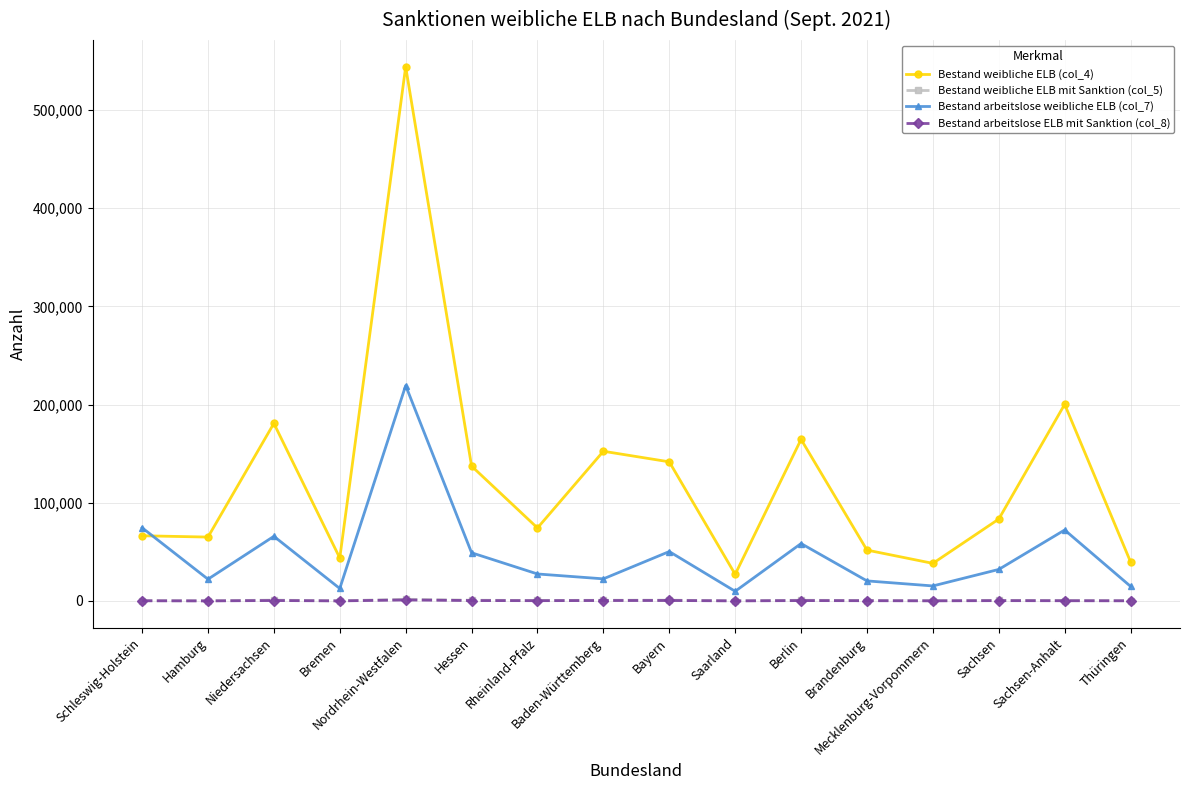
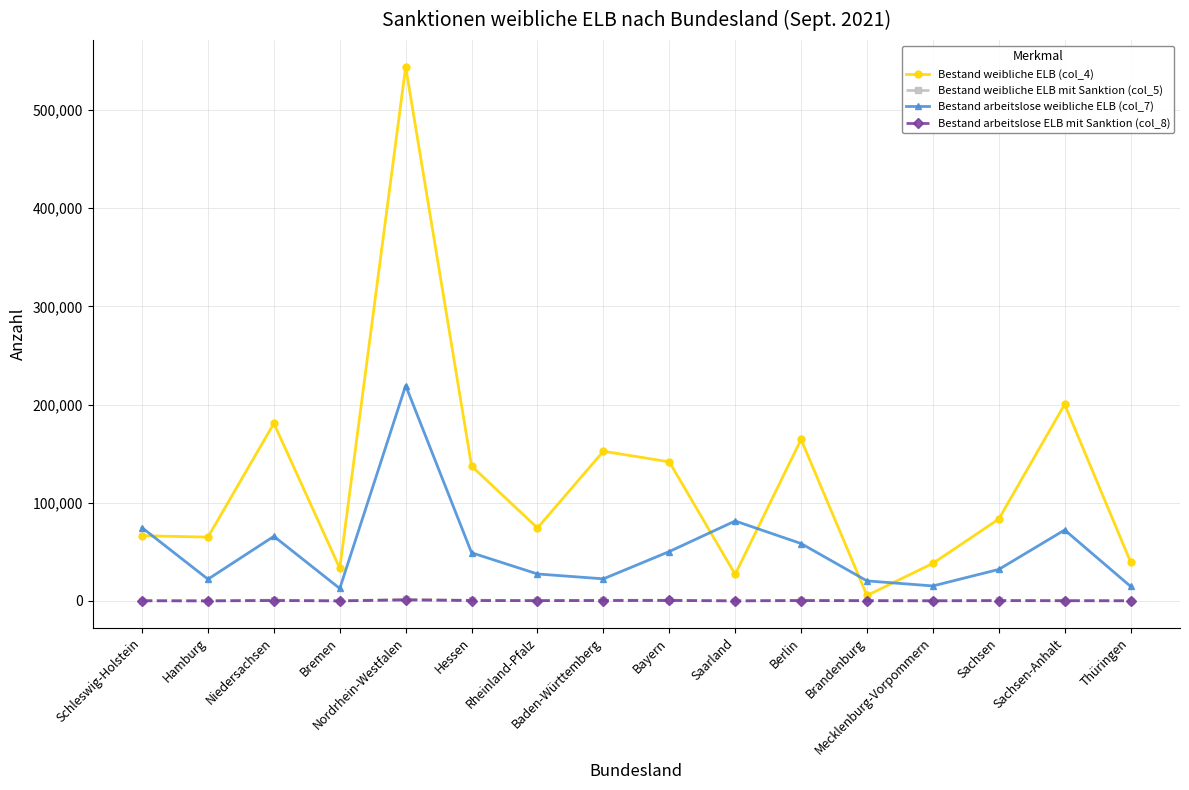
Bestand weibliche ELB (col_4), Bremen: 40,000 -> 30,000
Bestand arbeitslose weibliche ELB (col_7), Saarland: 10,000 -> 80,000
Bestand weibliche ELB (col_4), Brandenburg: 50,000 -> 10,000
